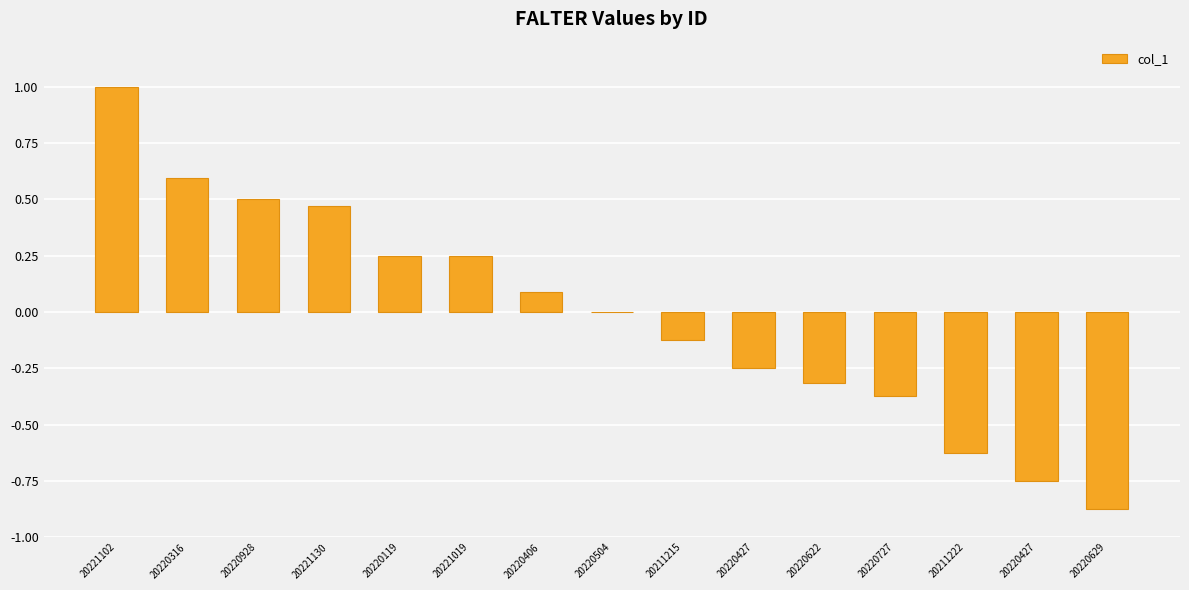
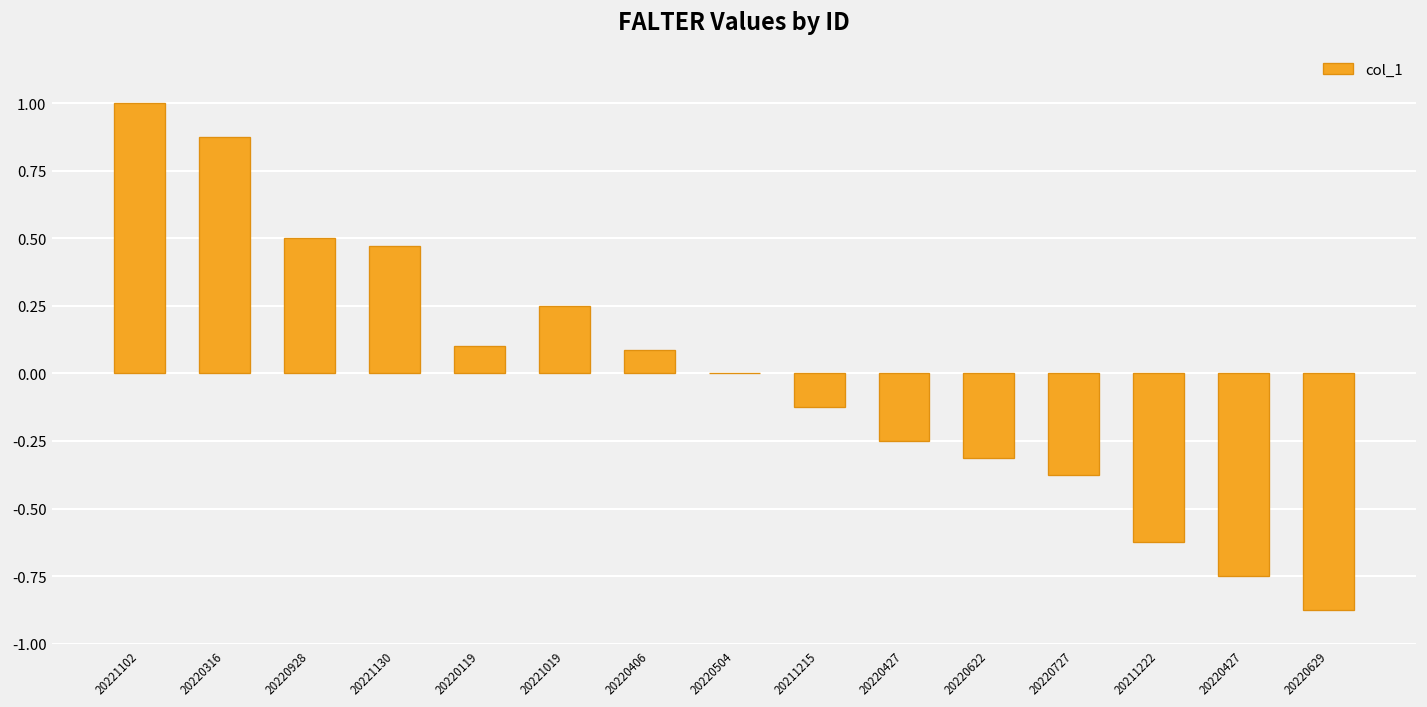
20220316: 0.60 -> 0.88
20220119: 0.25 -> 0.10
